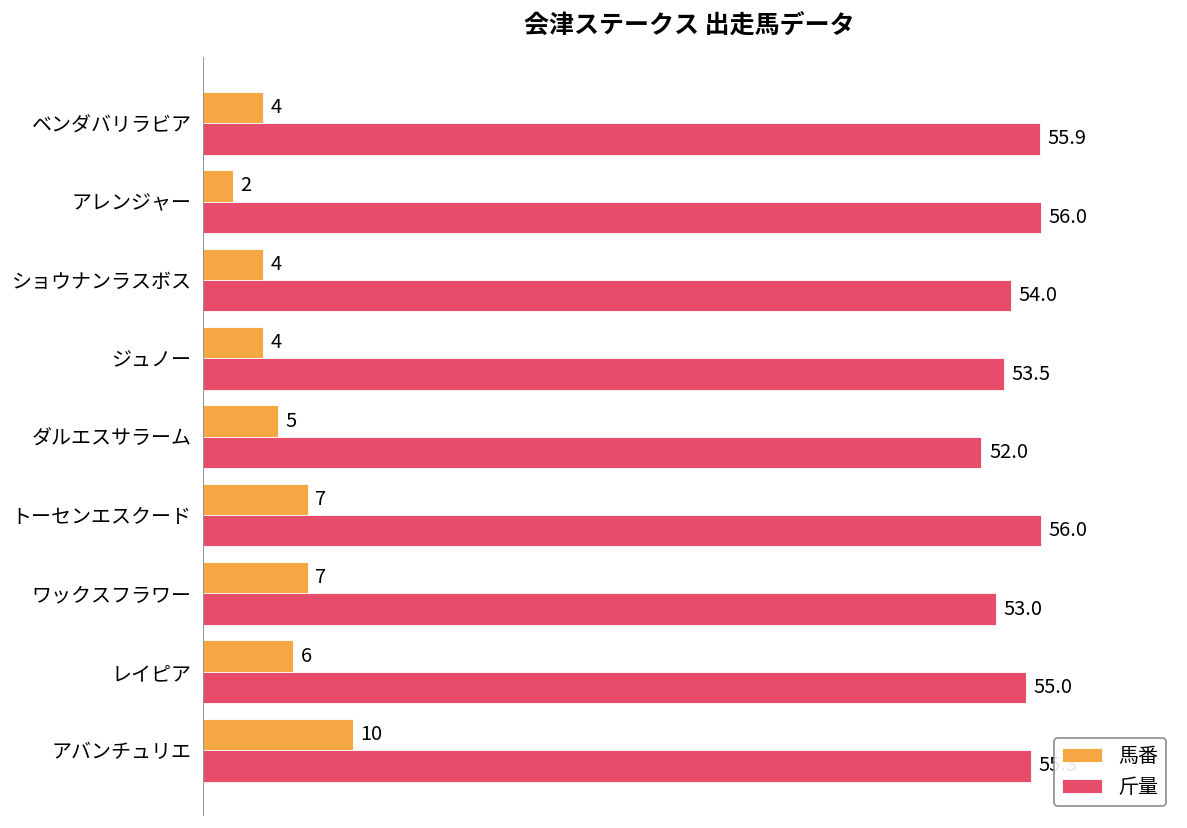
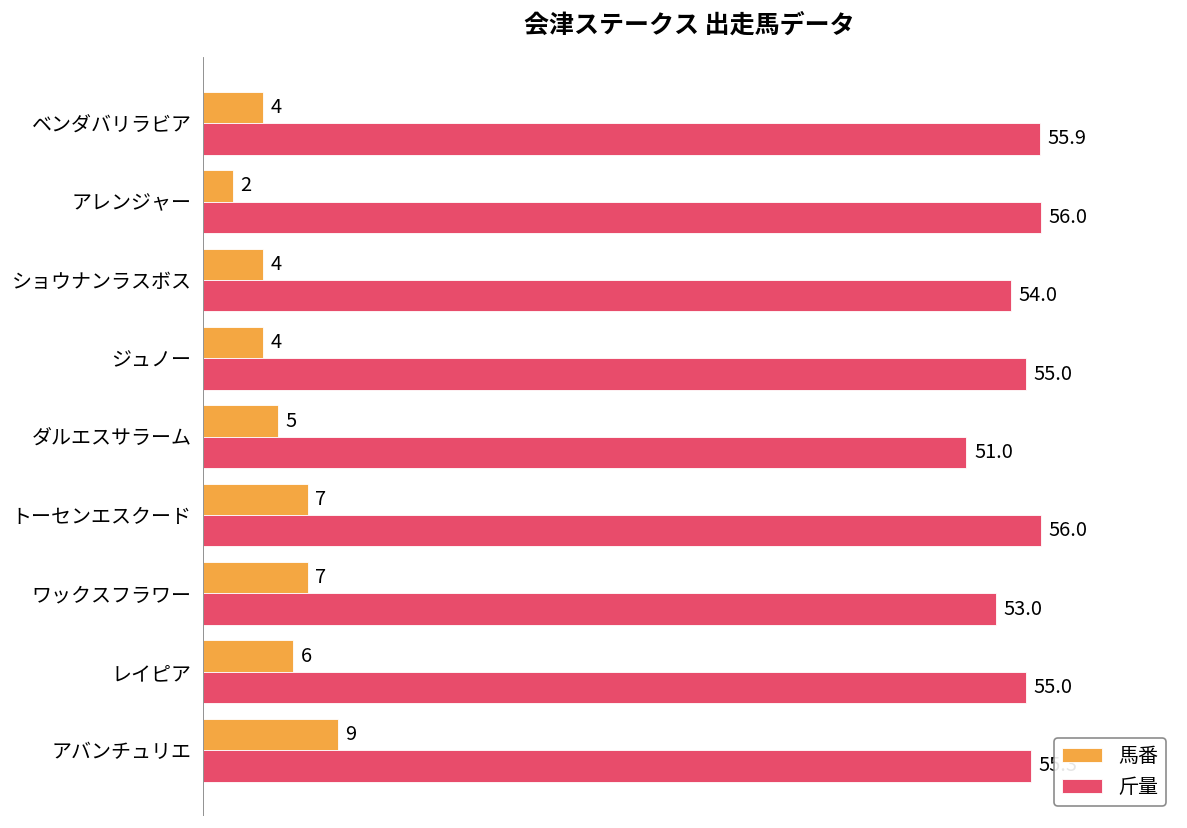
斤量, ジュノー: 53.5 -> 55.0
斤量, ダルエスサラーム: 52.0 -> 51.0
馬番, アバンチュリエ: 10 -> 9
